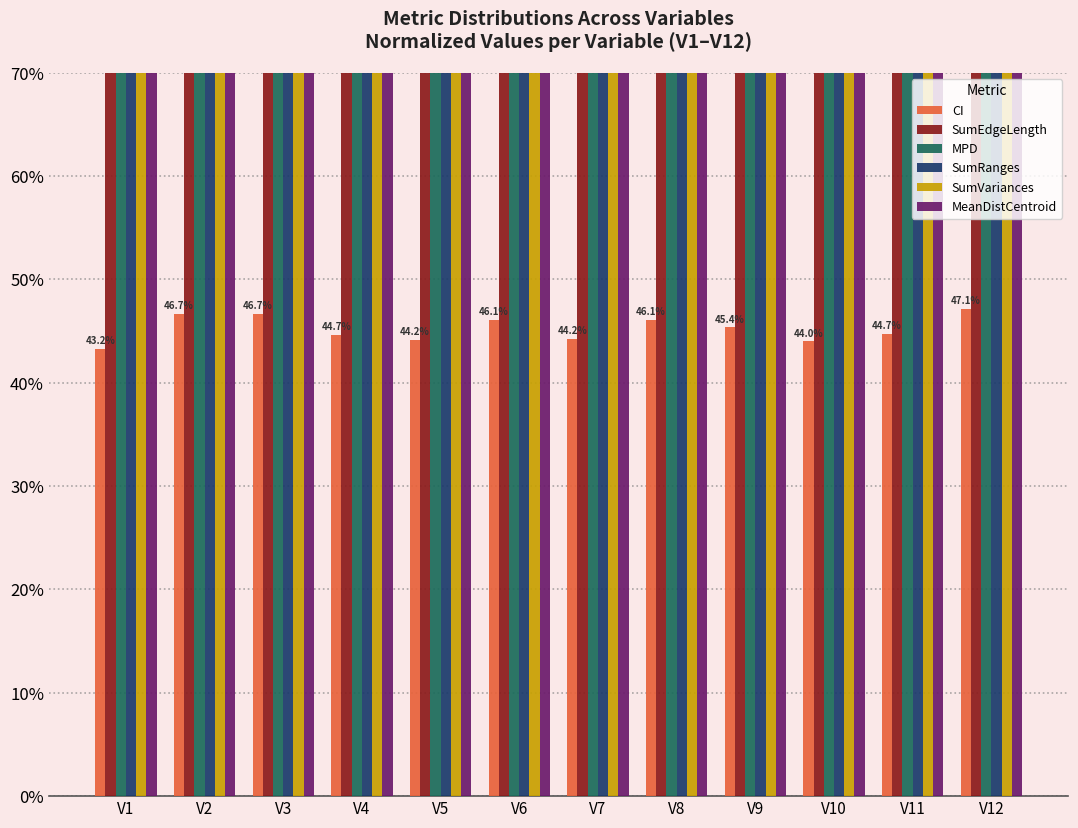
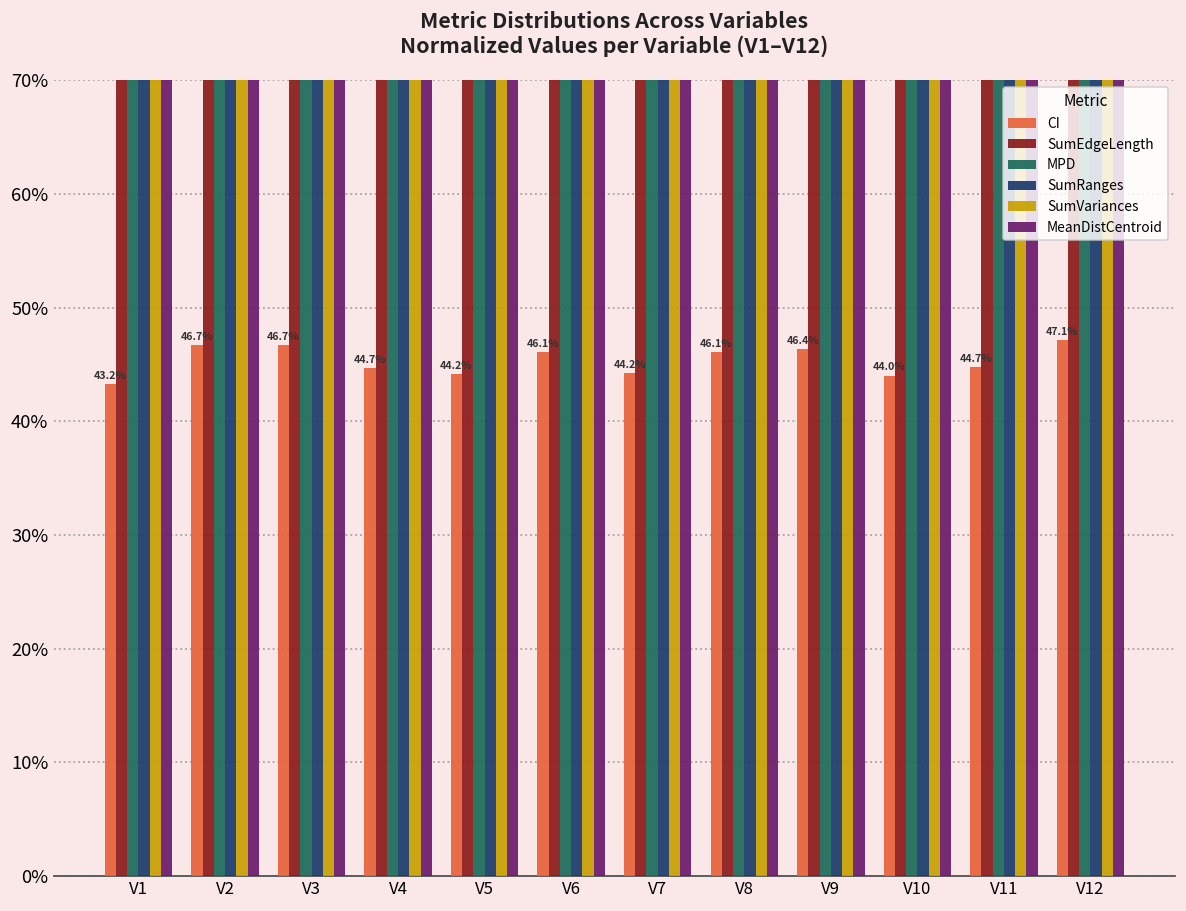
CI, V9: 45.4% -> 46.4%
